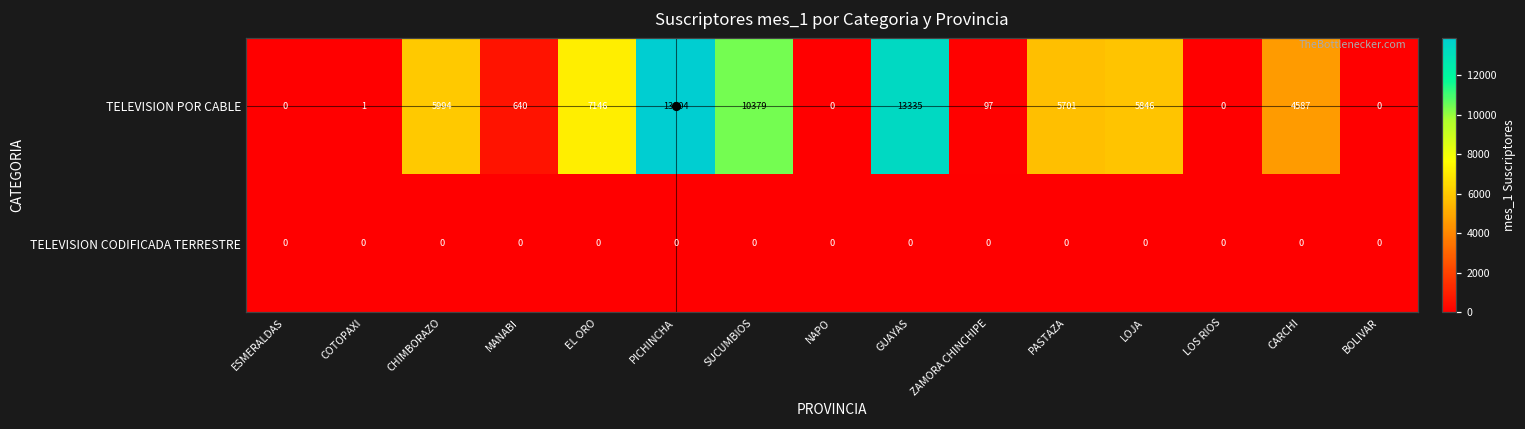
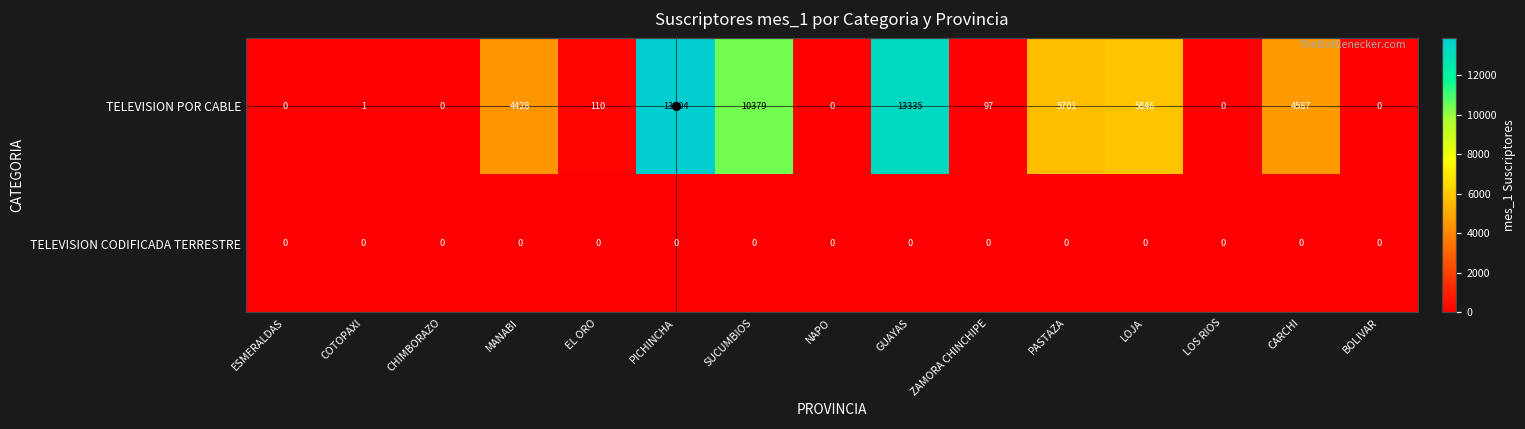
TELEVISION POR CABLE, CHIMBORAZO: 5994 -> 0
TELEVISION POR CABLE, MANABI: 640 -> 4428
TELEVISION POR CABLE, EL ORO: 7146 -> 110
